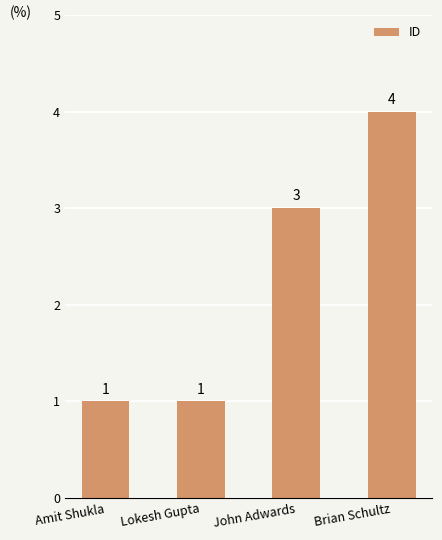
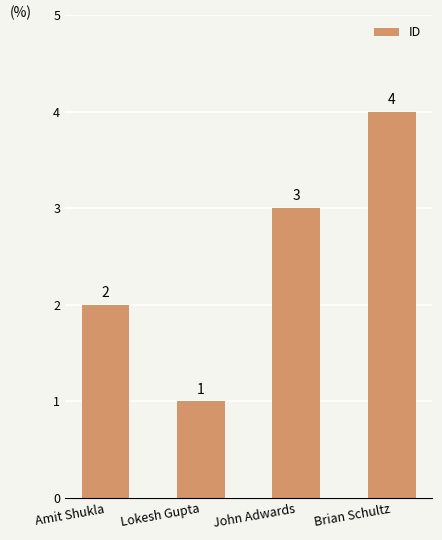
Amit Shukla: 1 -> 2
